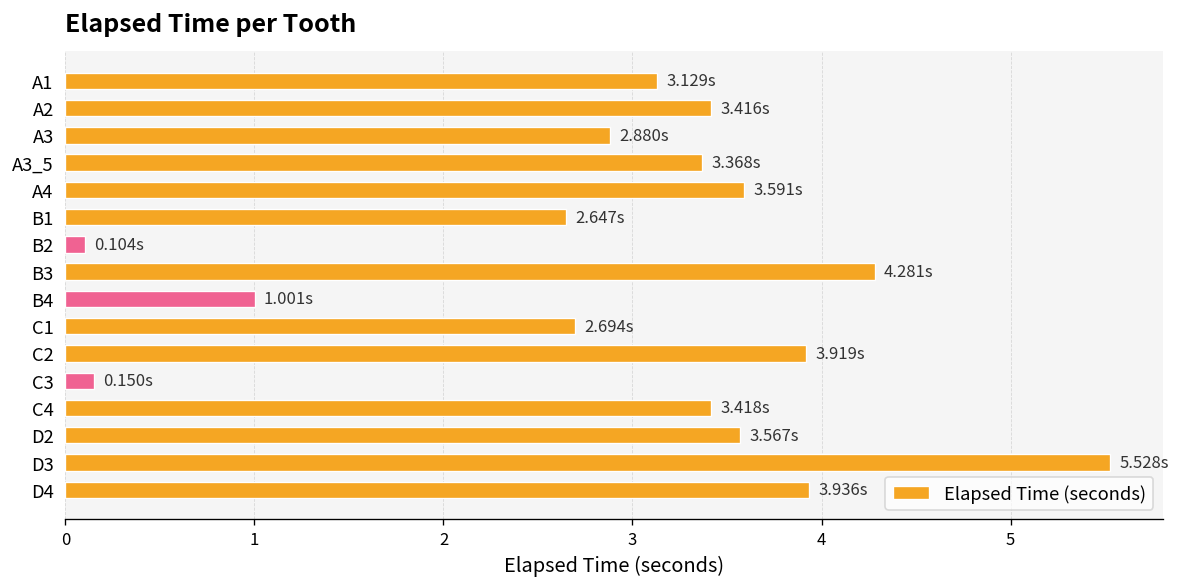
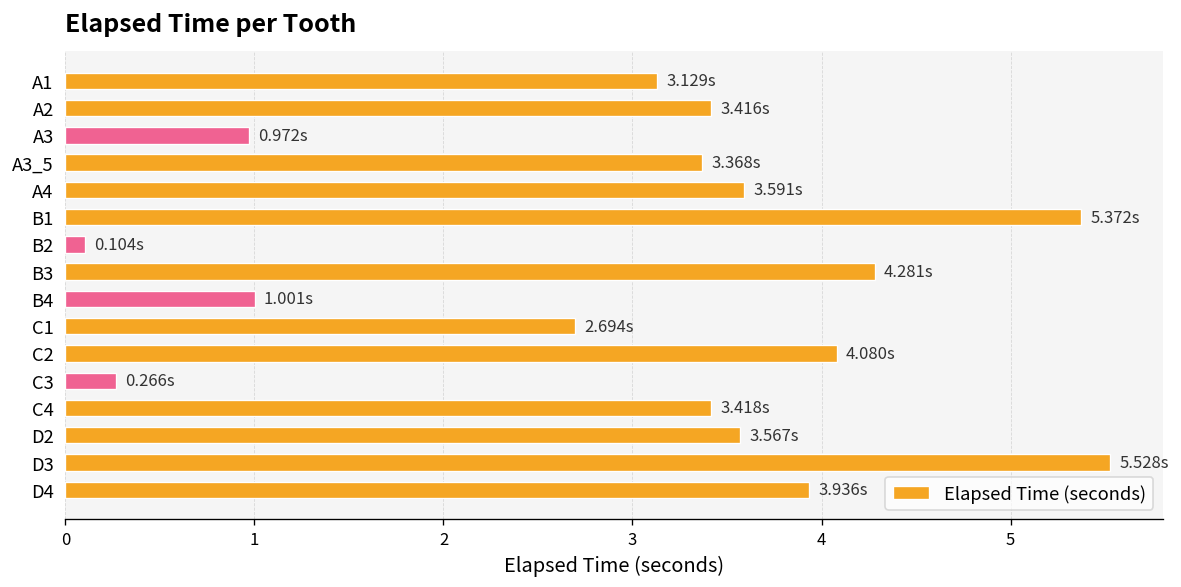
A3: 2.880s -> 0.972s
B1: 2.647s -> 5.372s
C2: 3.919s -> 4.080s
C3: 0.150s -> 0.266s
